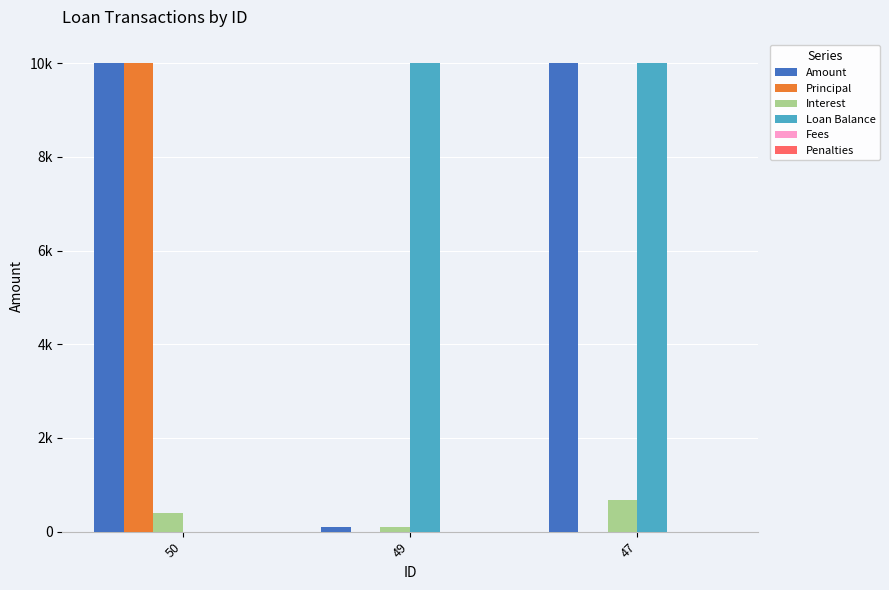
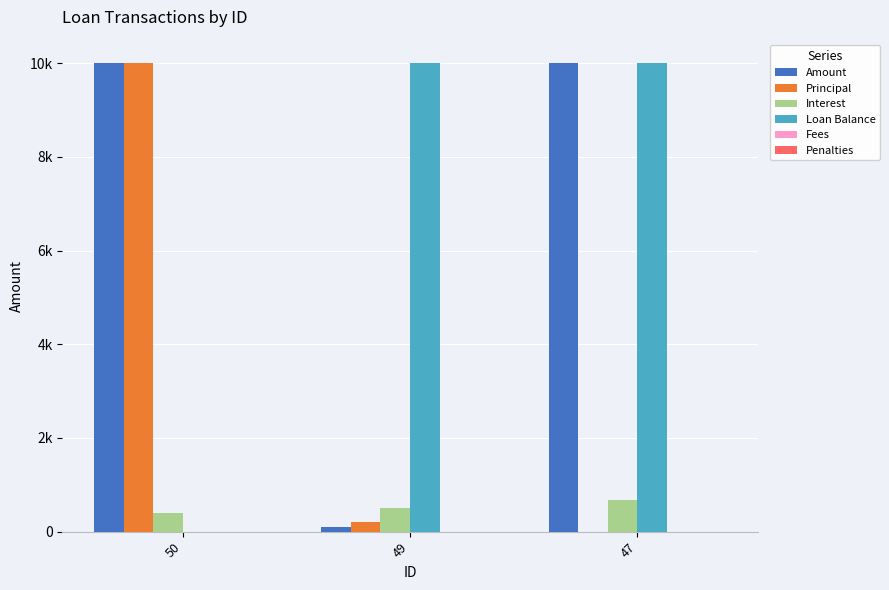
Principal, 49: 0 -> 200
Interest, 49: 100 -> 500
